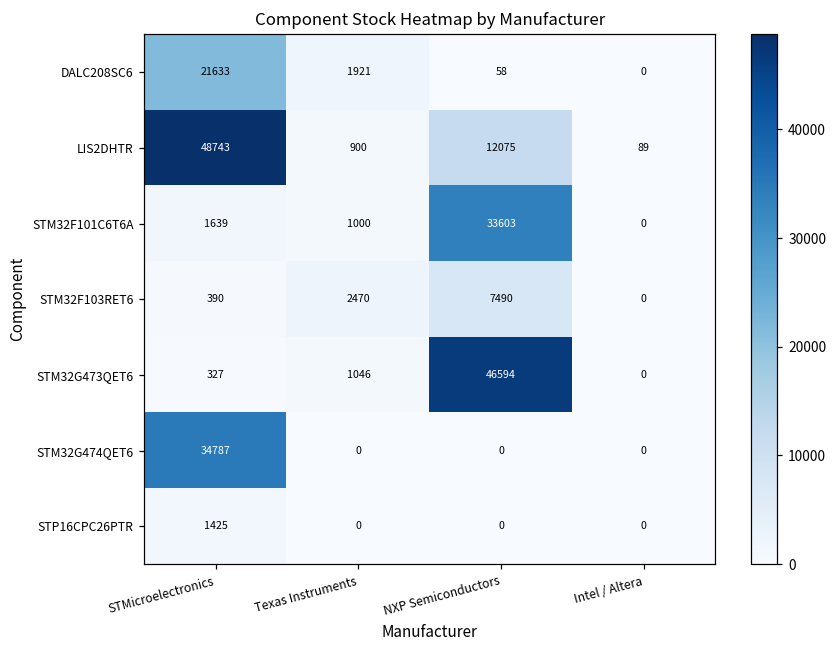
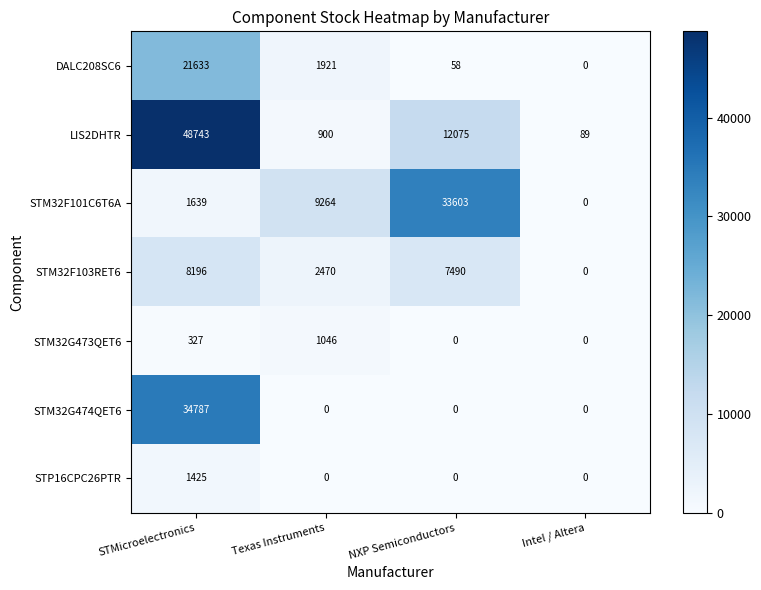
STM32F101C6T6A, Texas Instruments: 1000 -> 9264
STM32F103RET6, STMicroelectronics: 390 -> 8196
STM32G473QET6, NXP Semiconductors: 46594 -> 0
